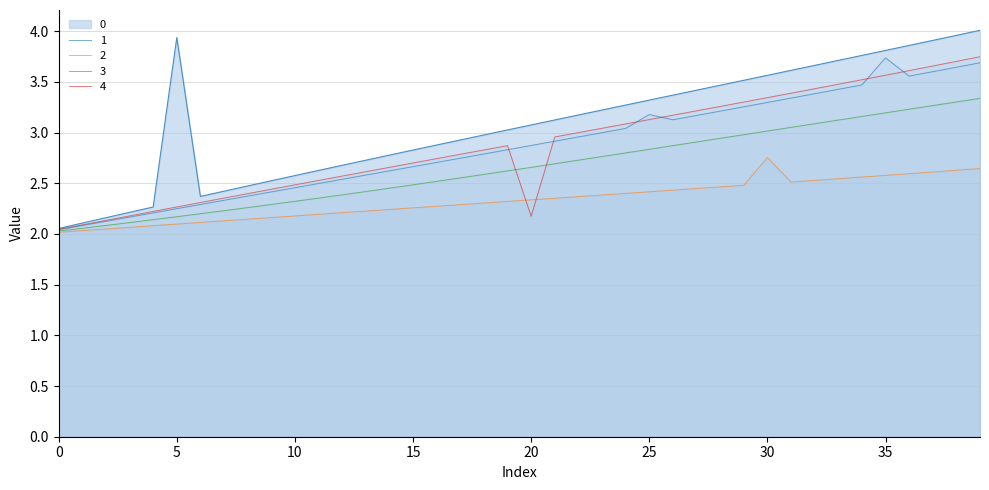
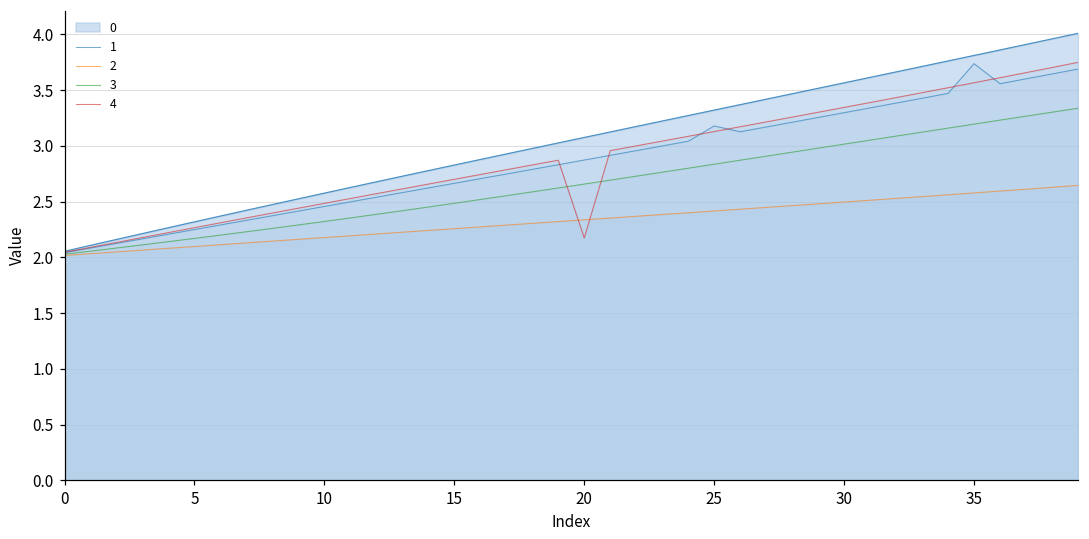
0, 5: 3.94 -> 2.32
2, 30: 2.75 -> 2.50
